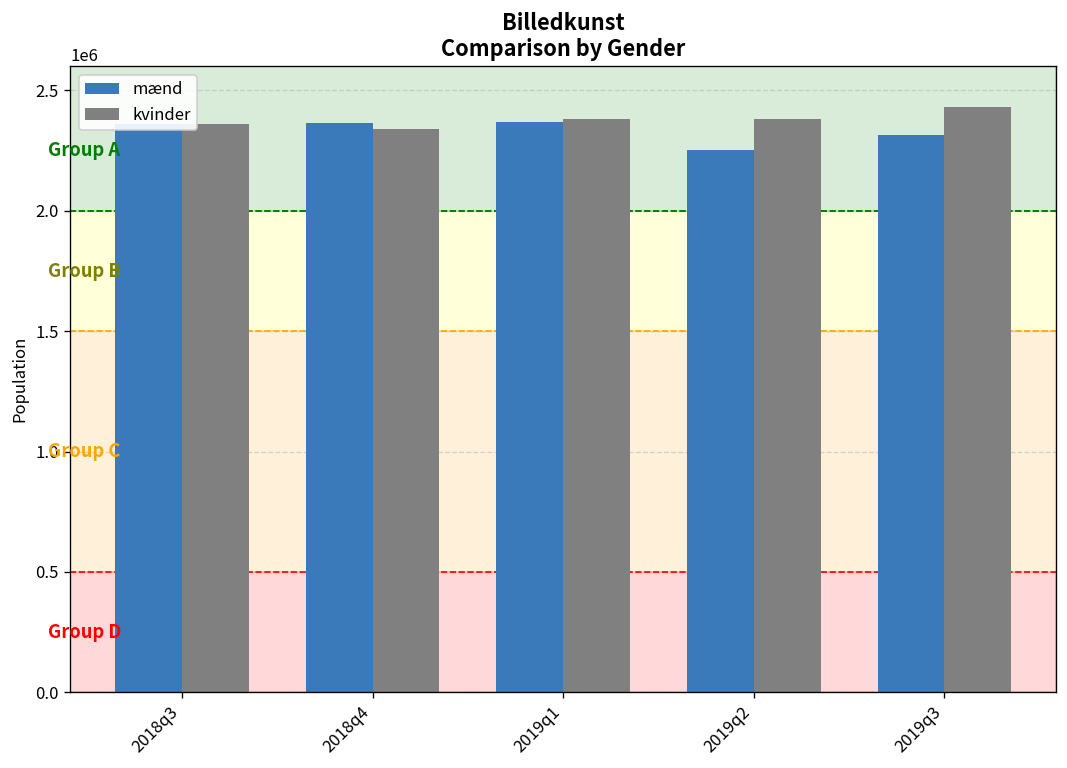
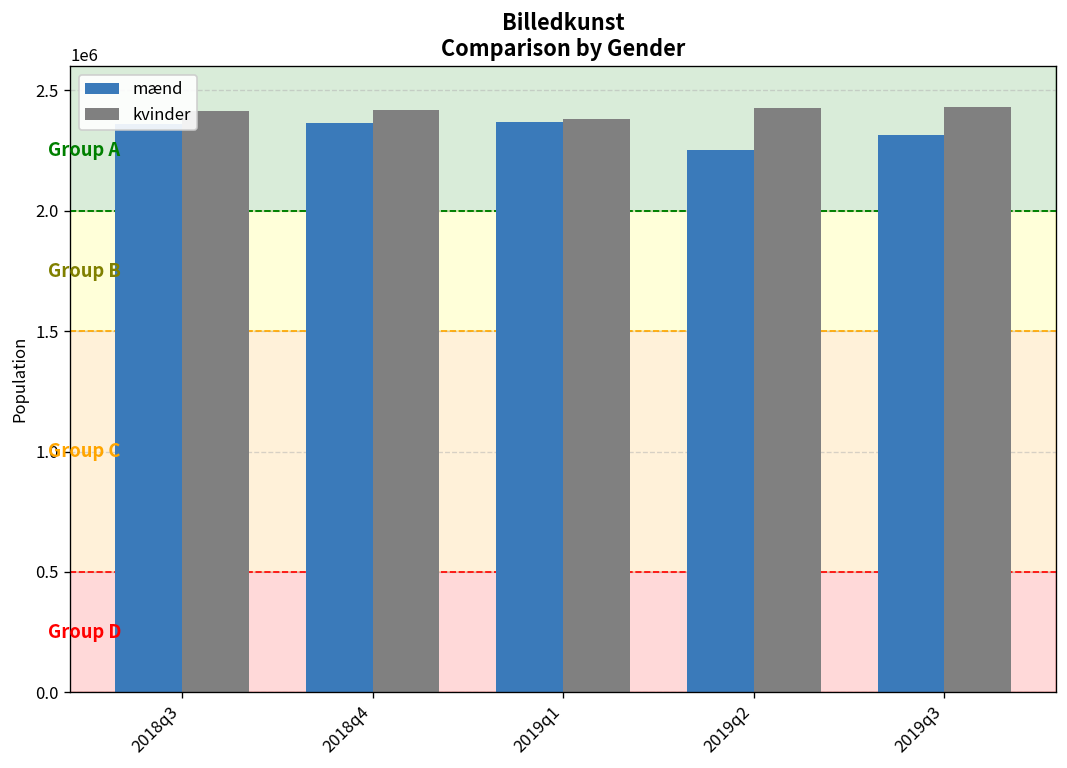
kvinder, 2018q3: 2360000 -> 2420000
kvinder, 2018q4: 2340000 -> 2420000
kvinder, 2019q2: 2380000 -> 2430000
